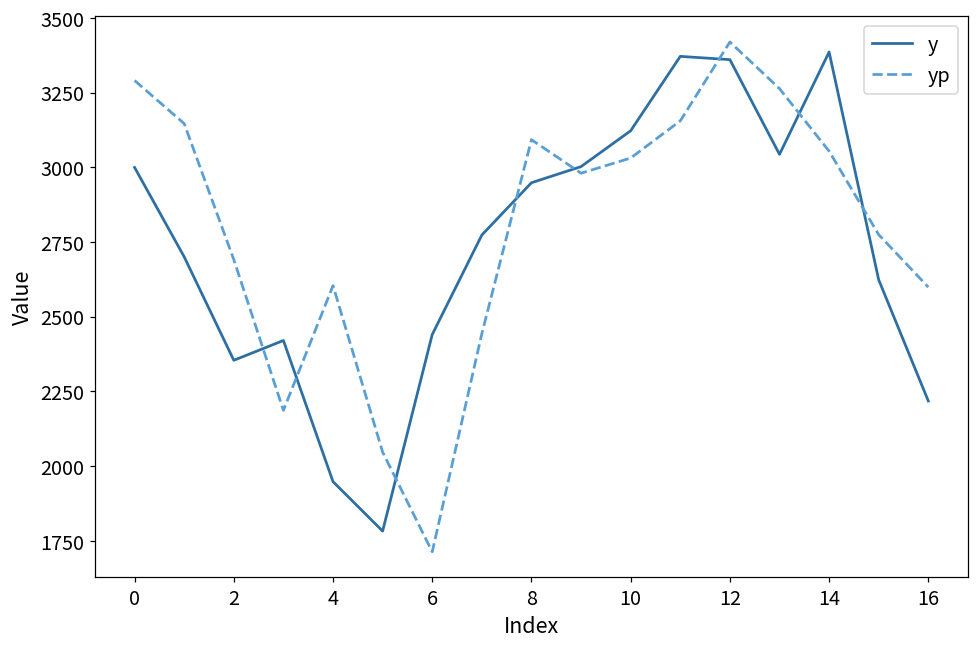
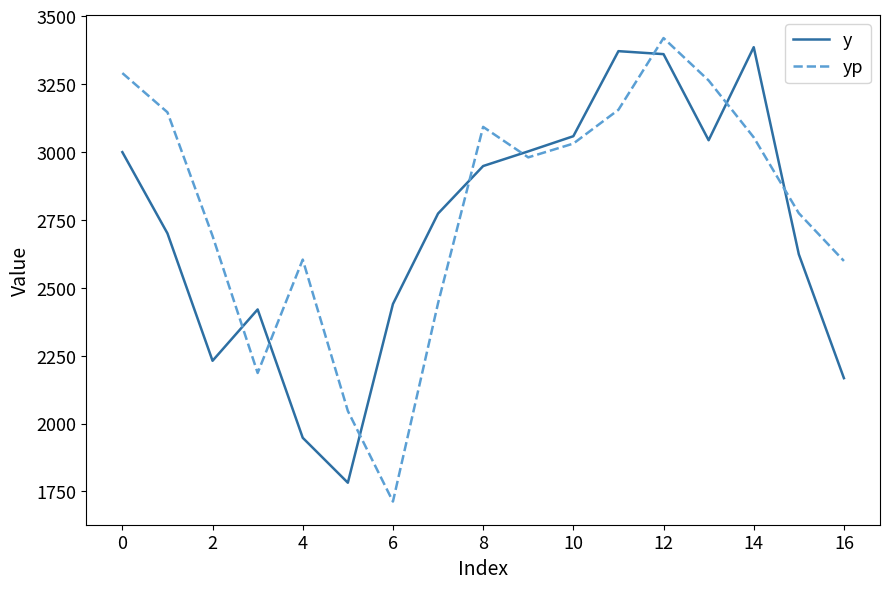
y, 2: 2350 -> 2230
y, 10: 3120 -> 3060
y, 16: 2220 -> 2170
